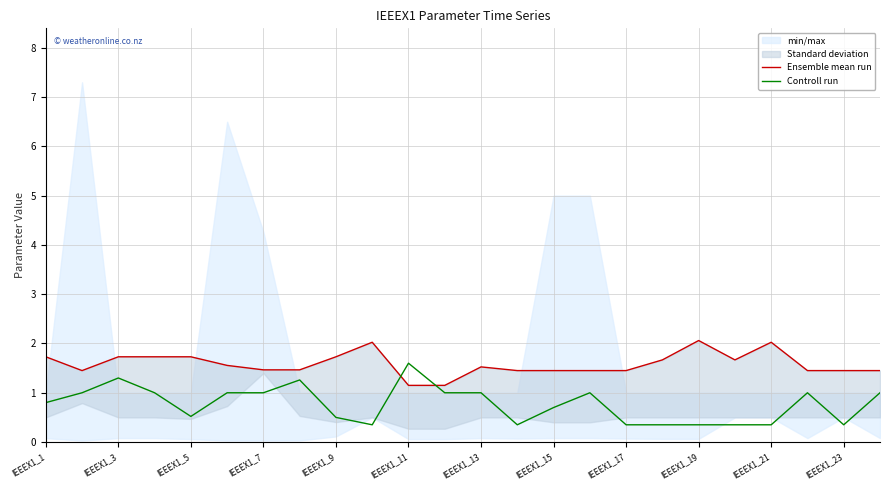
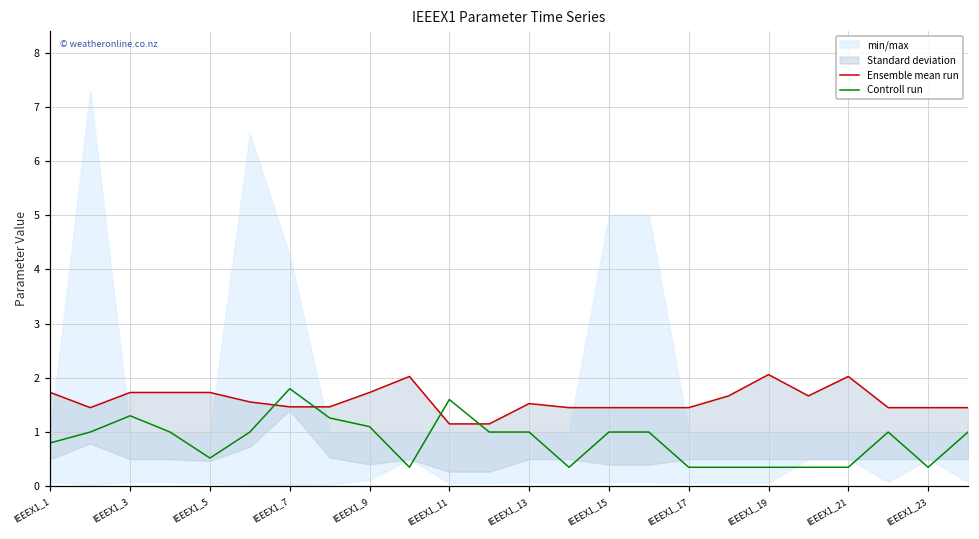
Controll run, IEEEX1_7: 1.0 -> 1.8
Controll run, IEEEX1_9: 0.5 -> 1.1
Controll run, IEEEX1_15: 0.7 -> 1.0
